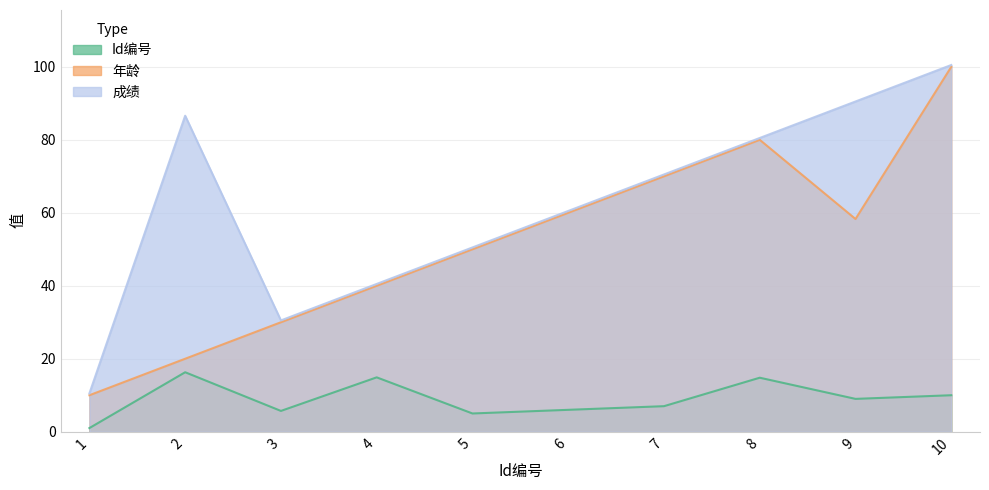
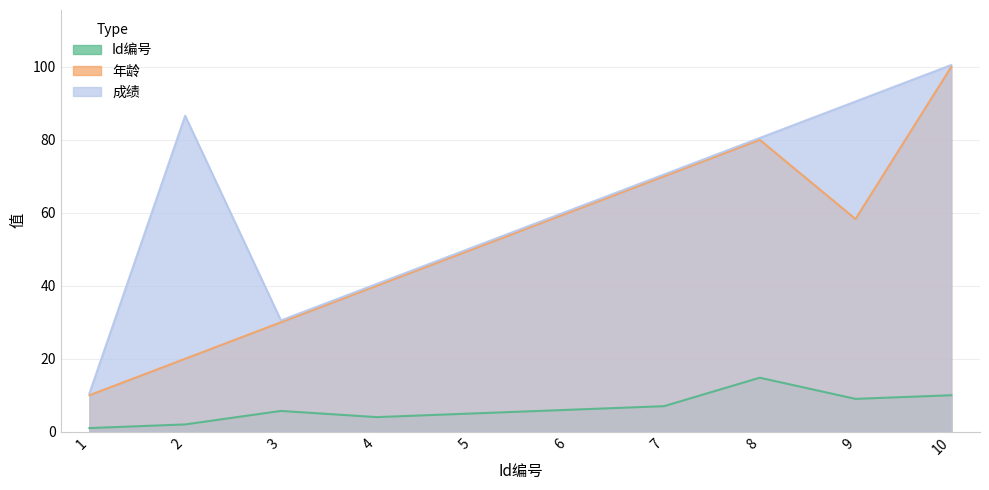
Id编号, 2: 16 -> 2
Id编号, 4: 15 -> 4
